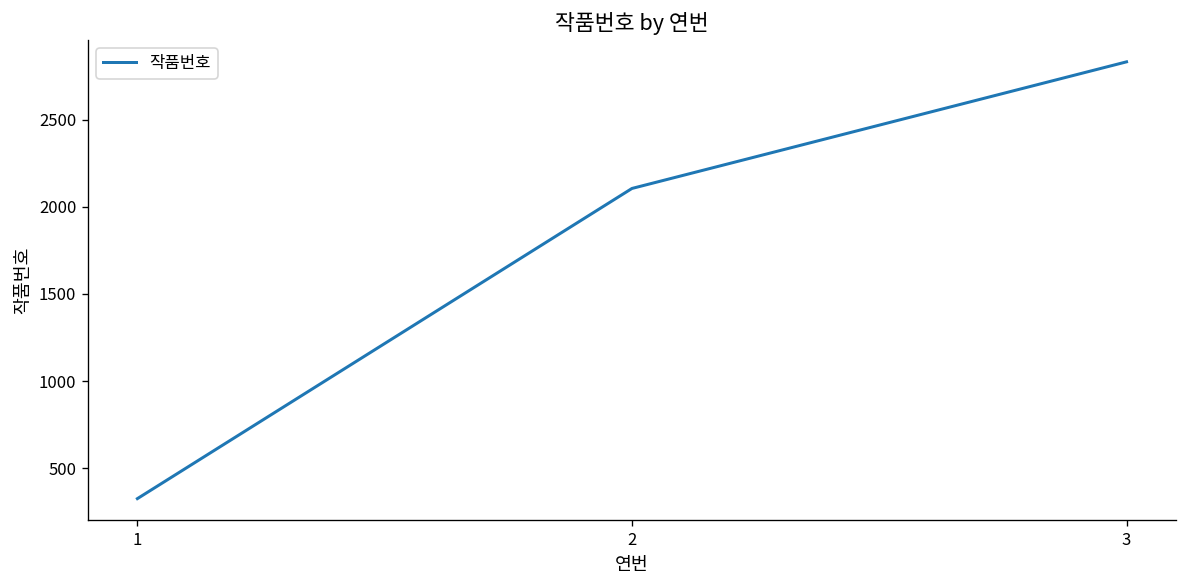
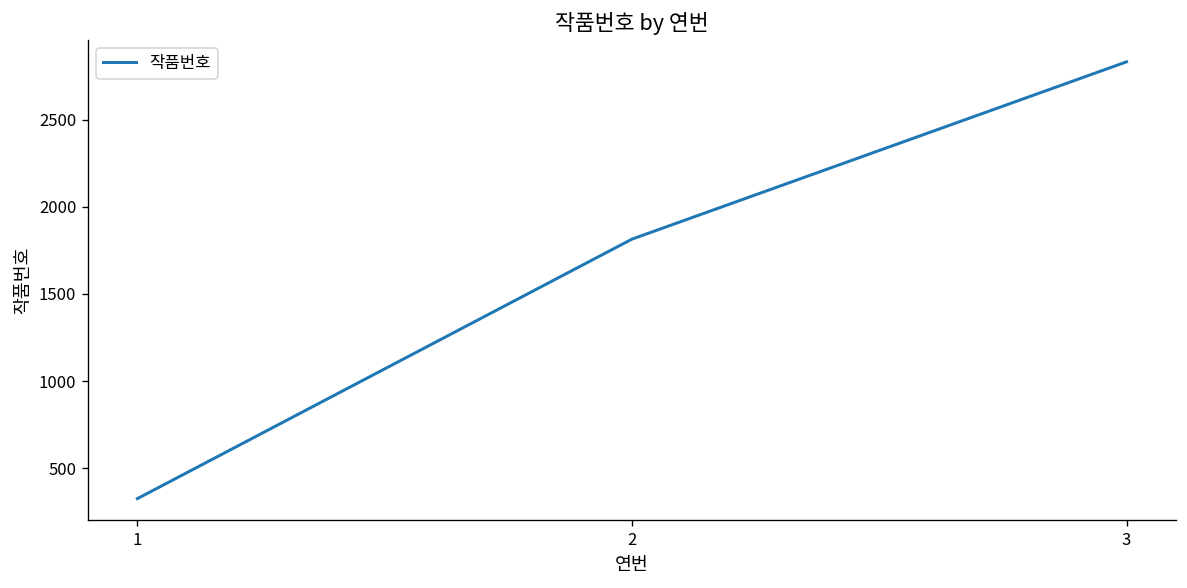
2: 2110 -> 1820
